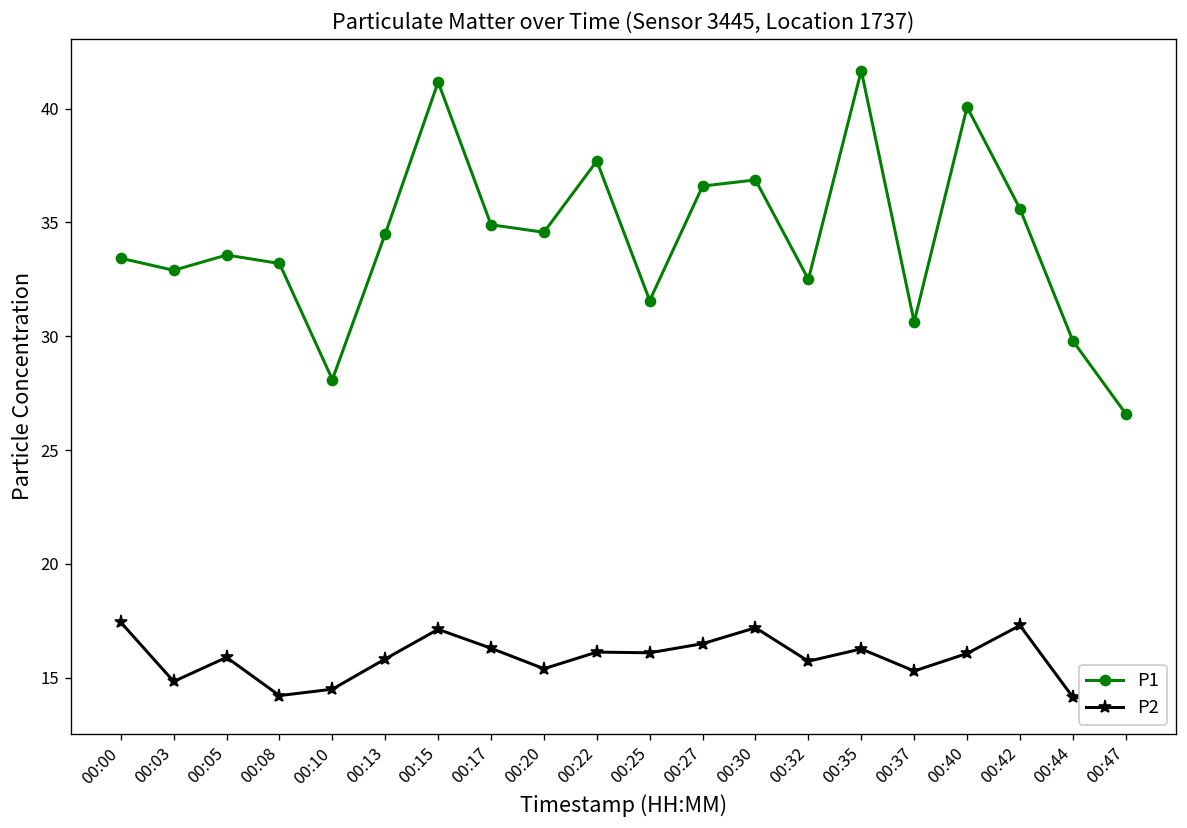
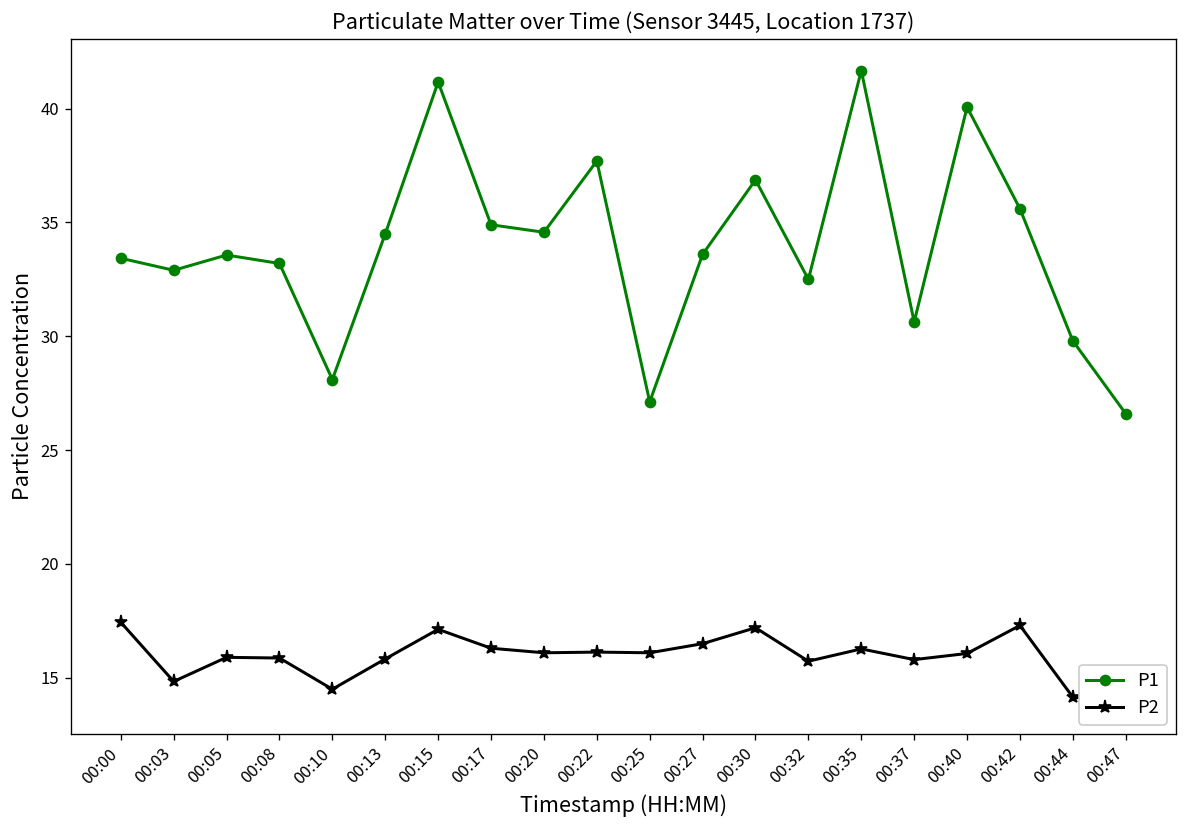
P2, 00:08: 14.2 -> 15.9
P2, 00:20: 15.4 -> 16.1
P1, 00:25: 31.6 -> 27.1
P1, 00:27: 36.6 -> 33.6
P2, 00:37: 15.3 -> 15.8
